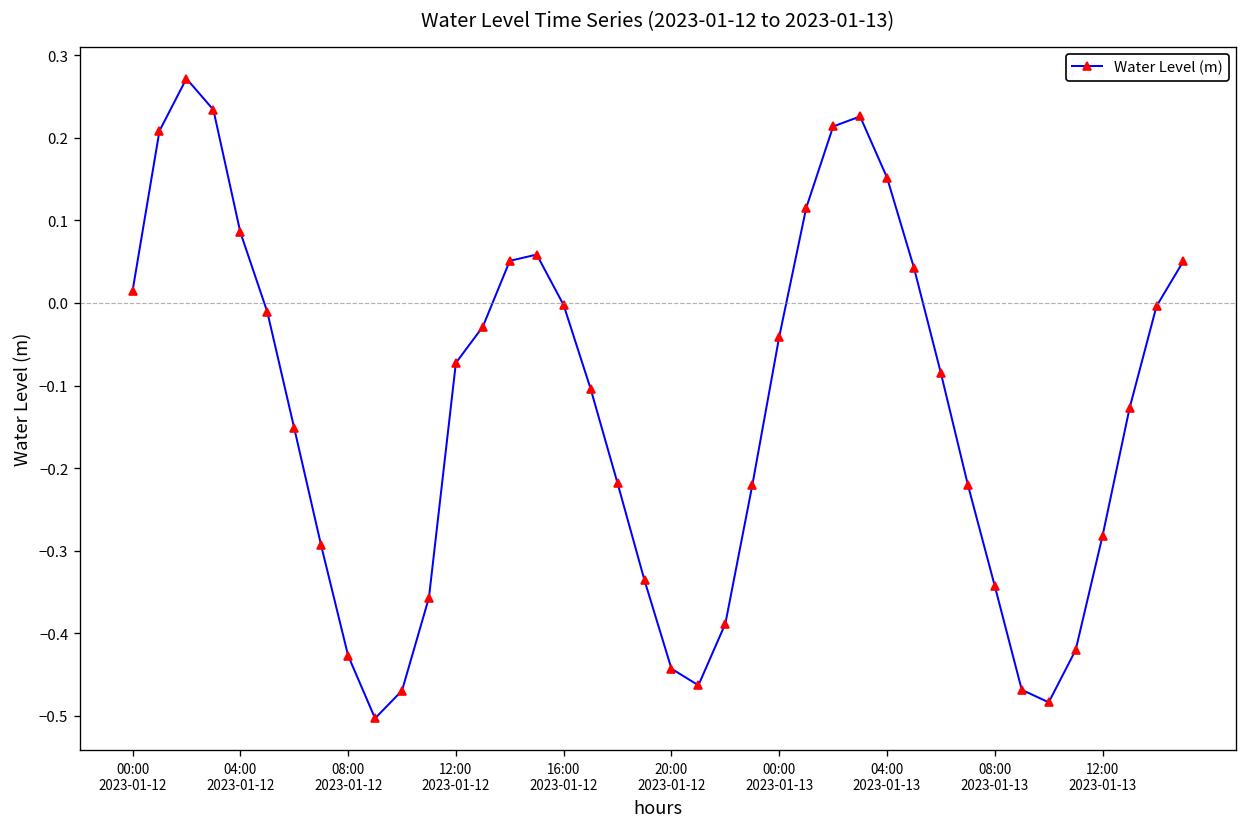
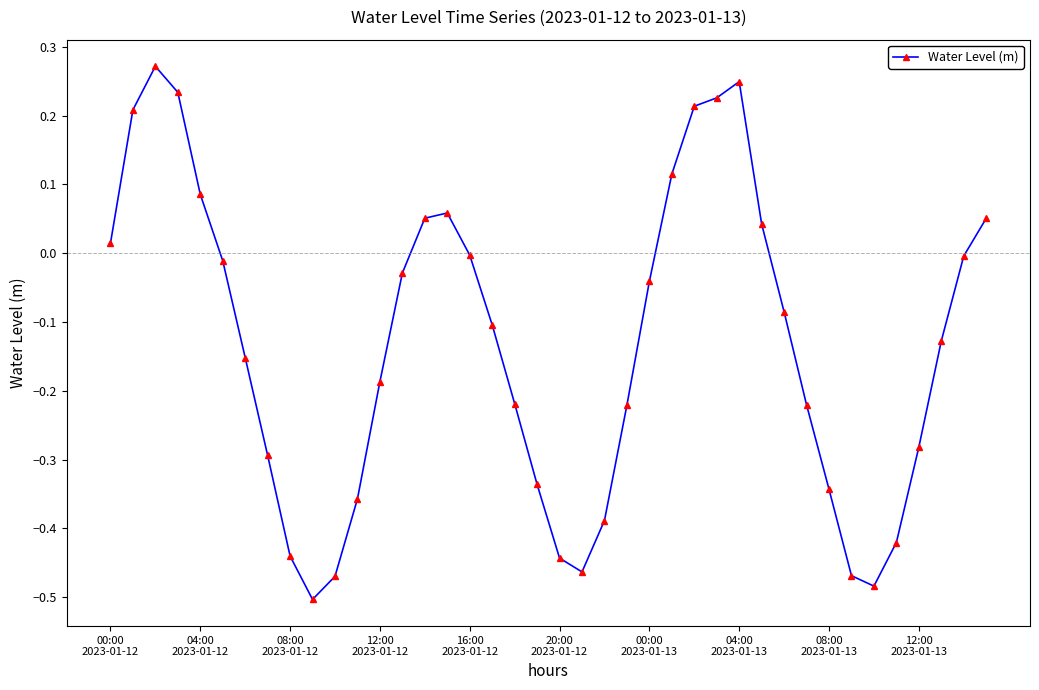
08:00 2023-01-12: -0.43 -> -0.44
12:00 2023-01-12: -0.07 -> -0.19
04:00 2023-01-13: 0.15 -> 0.25
